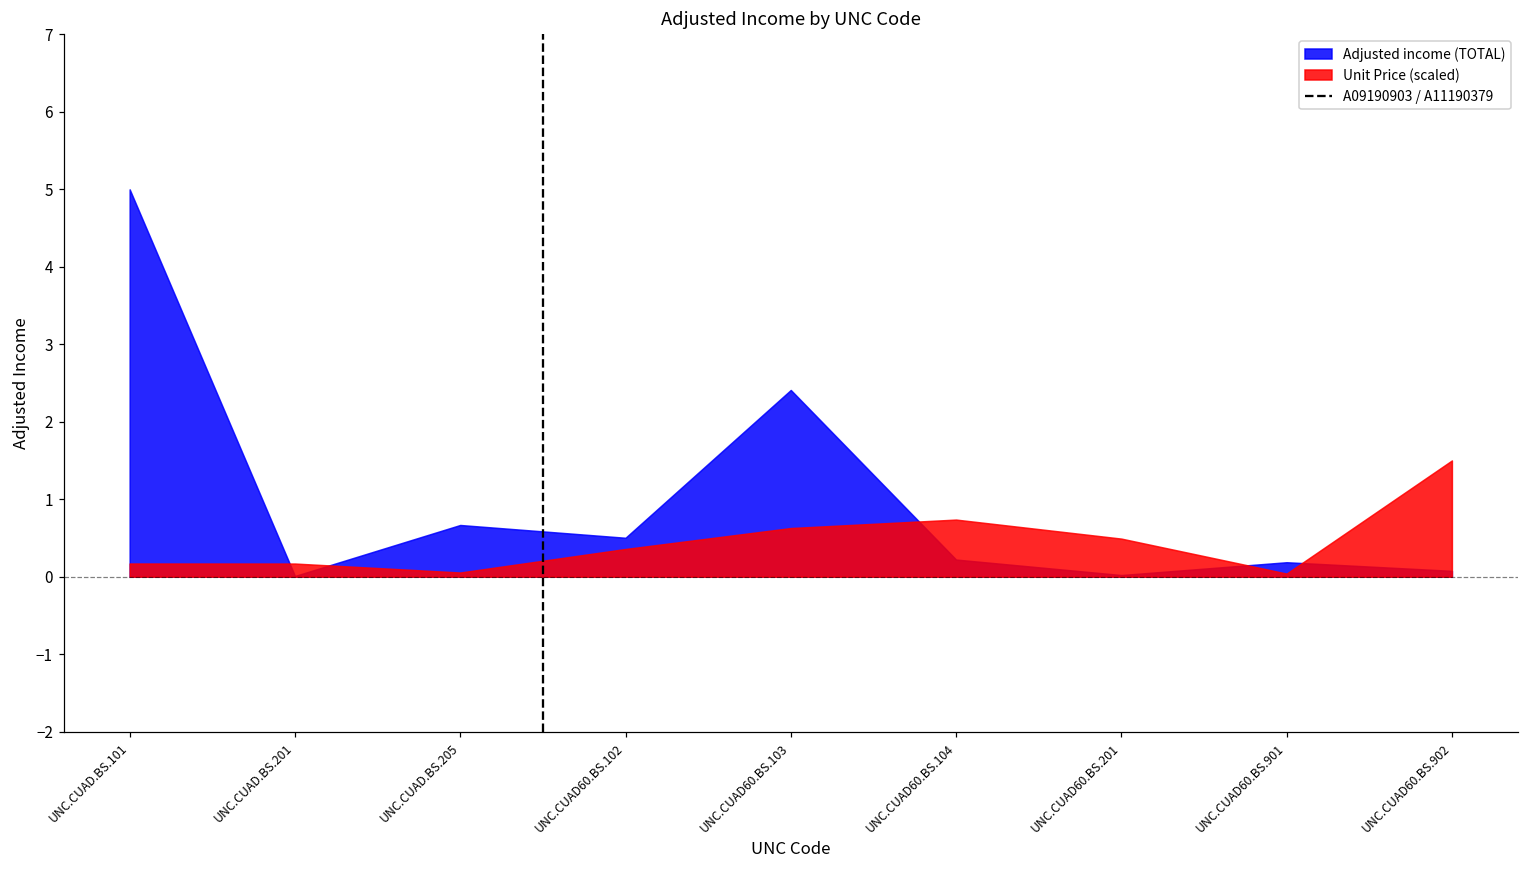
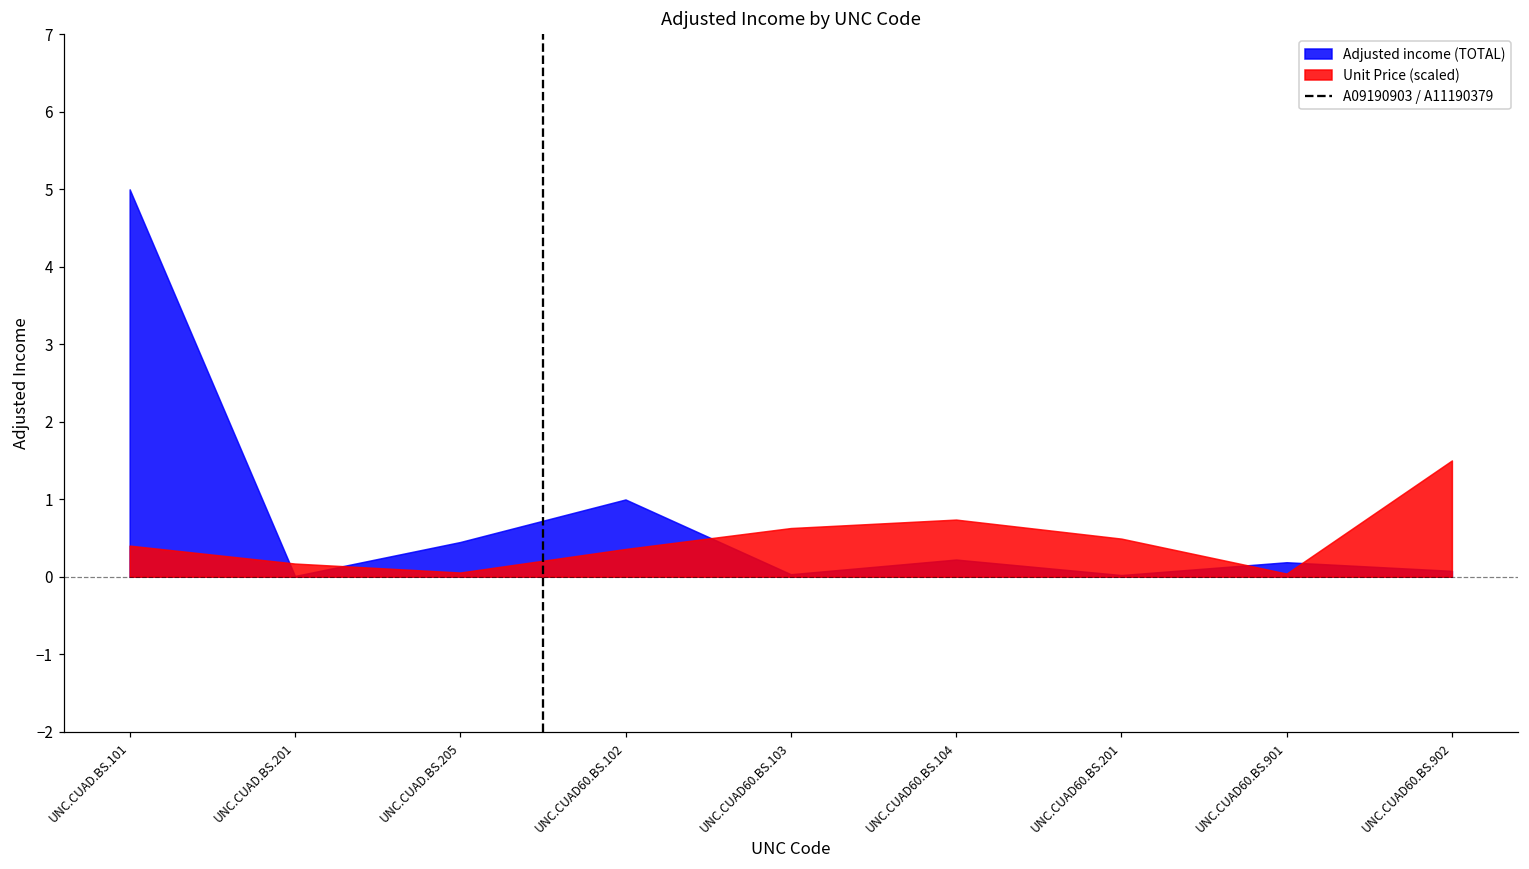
Unit Price (scaled), UNC.CUAD.BS.101: 0.2 -> 0.4
Adjusted income (TOTAL), UNC.CUAD.BS.205: 0.7 -> 0.4
Adjusted income (TOTAL), UNC.CUAD60.BS.102: 0.5 -> 1.0
Adjusted income (TOTAL), UNC.CUAD60.BS.103: 2.4 -> 0.0
